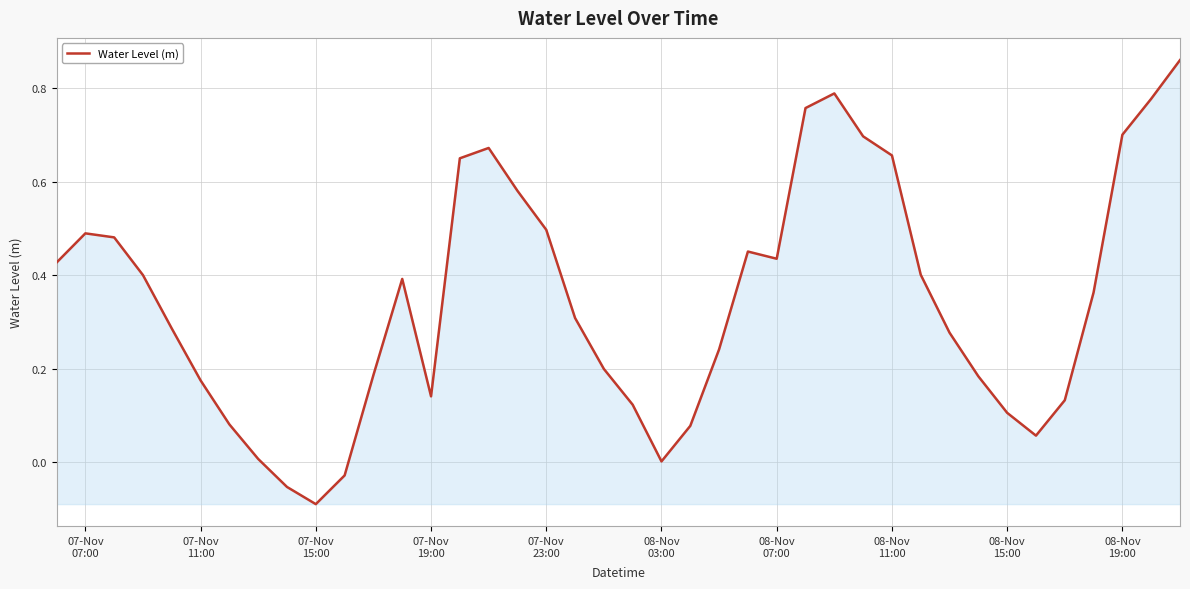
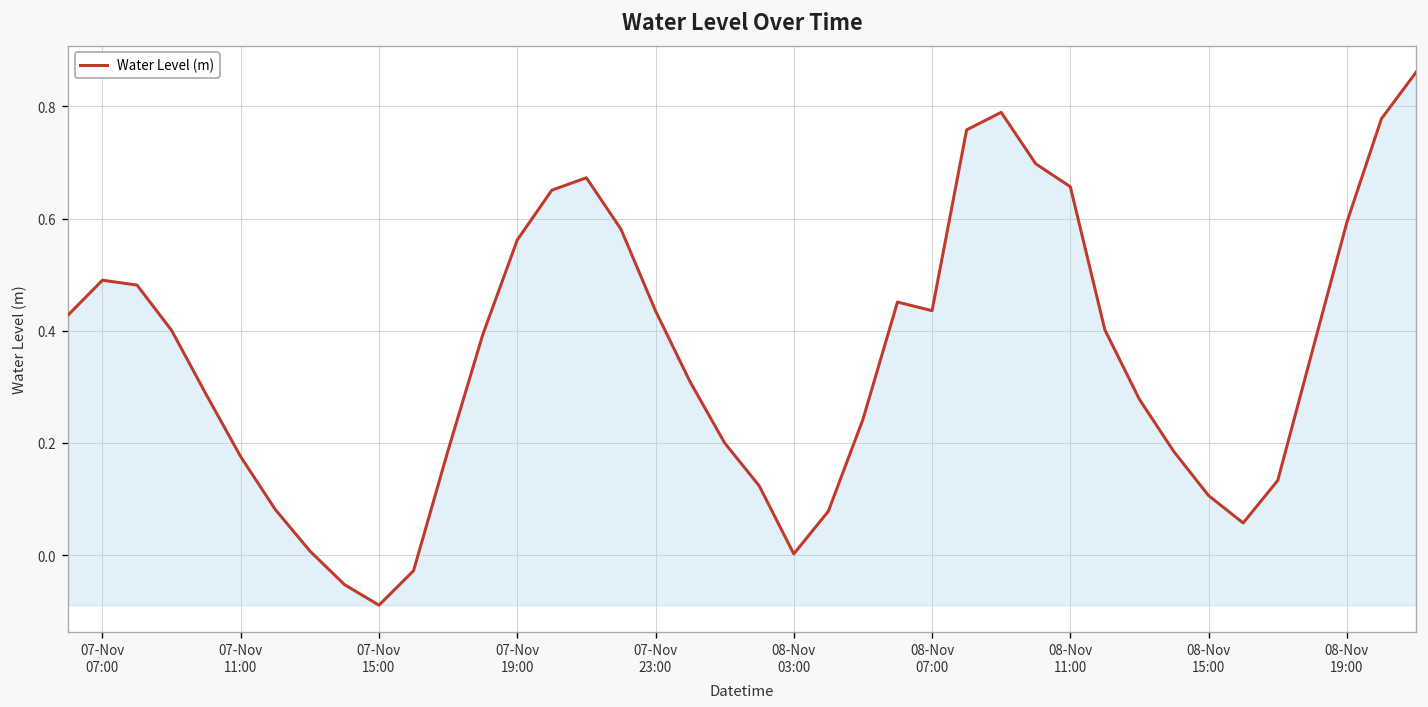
07-Nov 19:00: 0.14 -> 0.56
07-Nov 23:00: 0.50 -> 0.44
08-Nov 19:00: 0.70 -> 0.59
